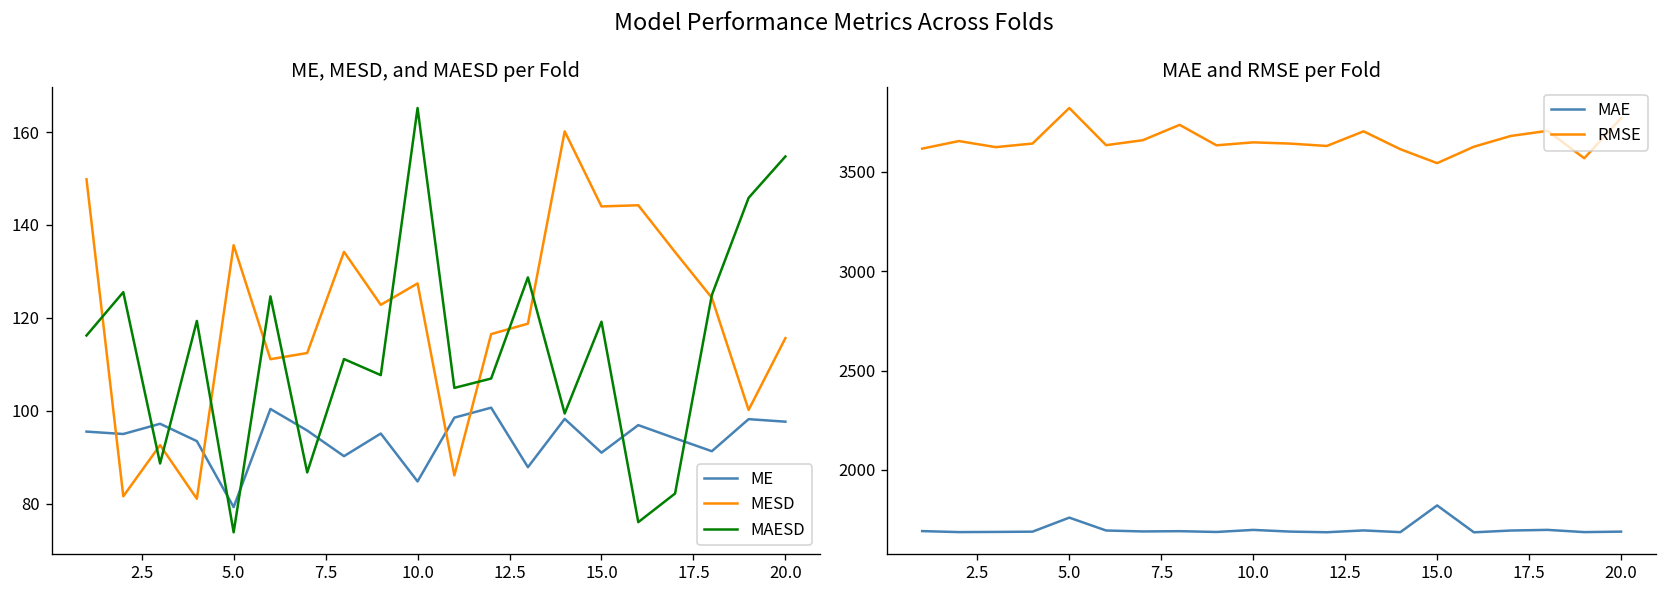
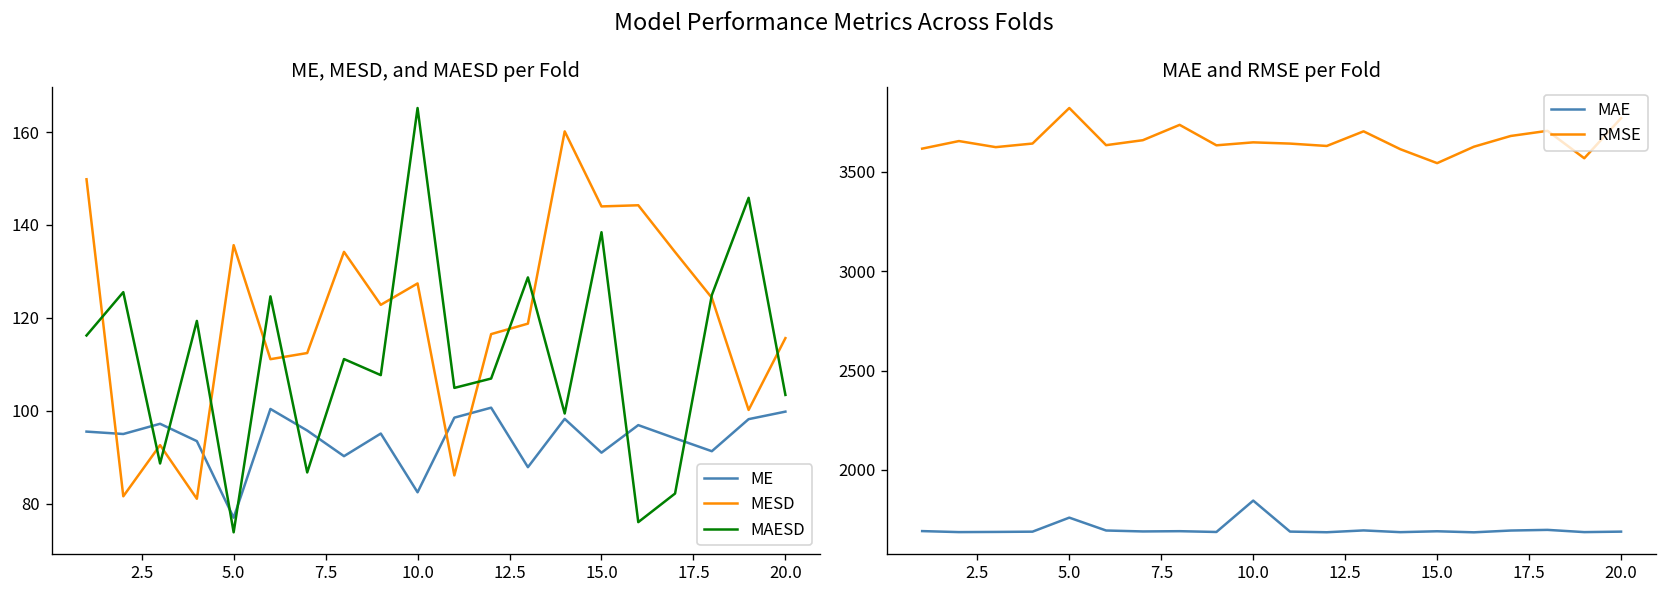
ME, MESD, and MAESD per Fold, ME, 5.0: 79 -> 77
ME, MESD, and MAESD per Fold, ME, 10.0: 85 -> 82
ME, MESD, and MAESD per Fold, MAESD, 15.0: 119 -> 138
ME, MESD, and MAESD per Fold, ME, 20.0: 98 -> 100
ME, MESD, and MAESD per Fold, MAESD, 20.0: 155 -> 103
MAE and RMSE per Fold, MAE, 10.0: 1700 -> 1850
MAE and RMSE per Fold, MAE, 15.0: 1820 -> 1690
